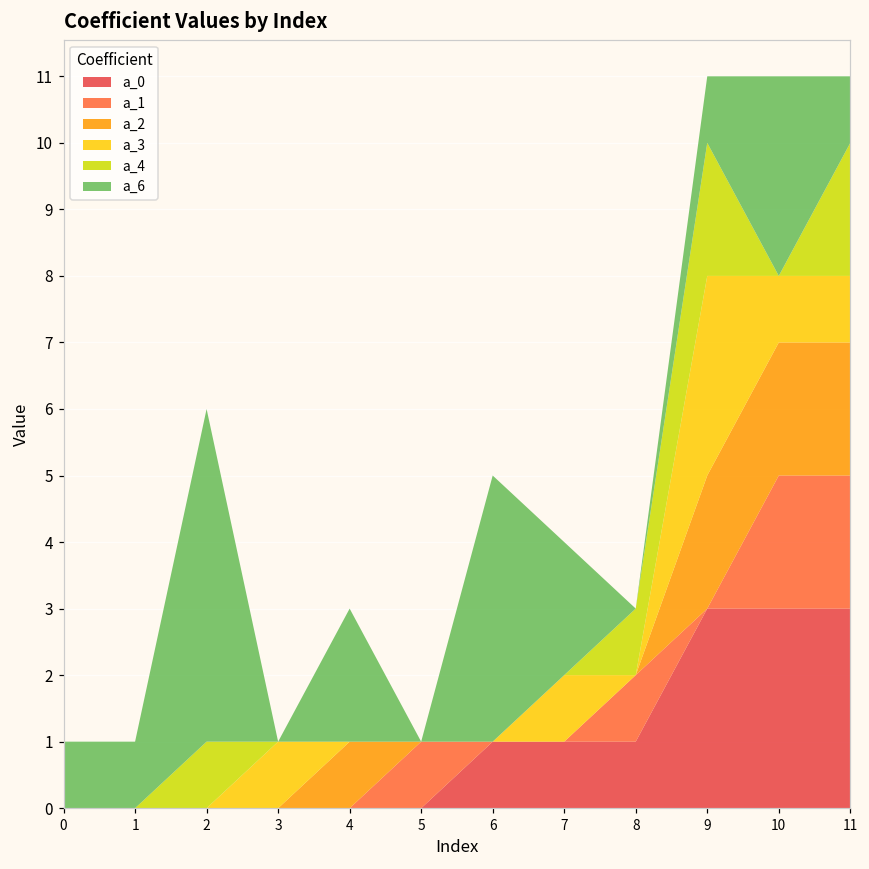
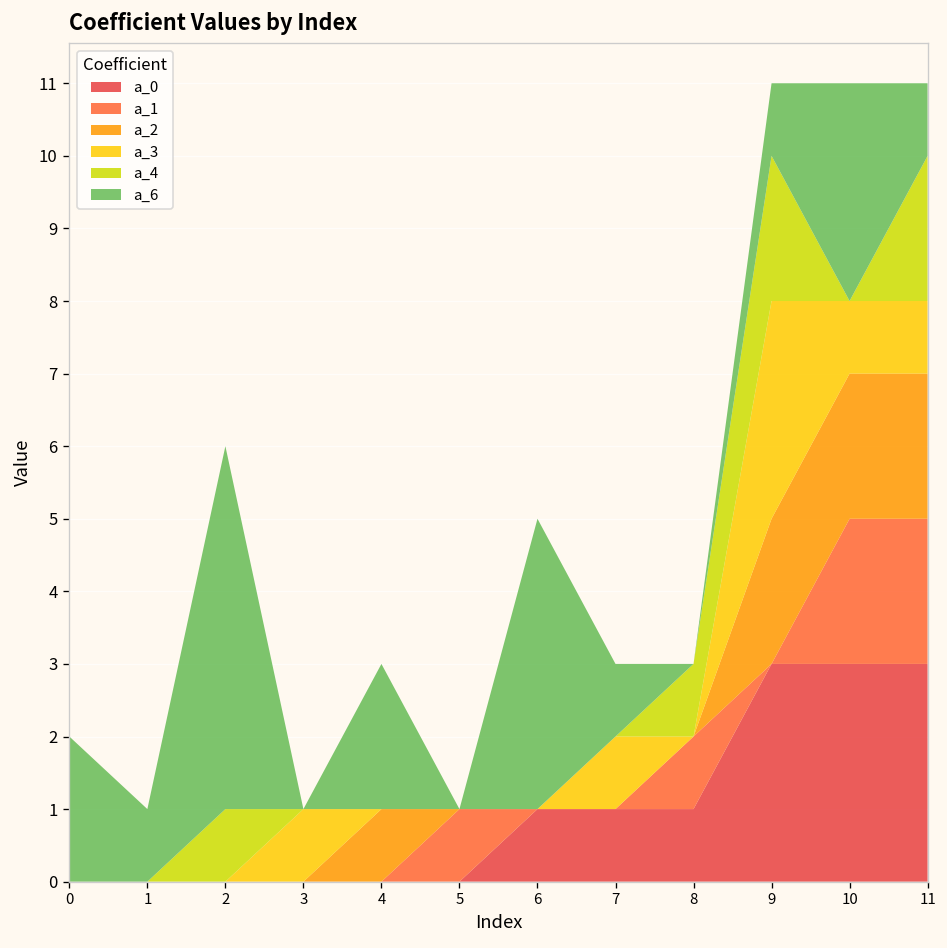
a_6, 0: 1 -> 2
a_6, 7: 2 -> 1
